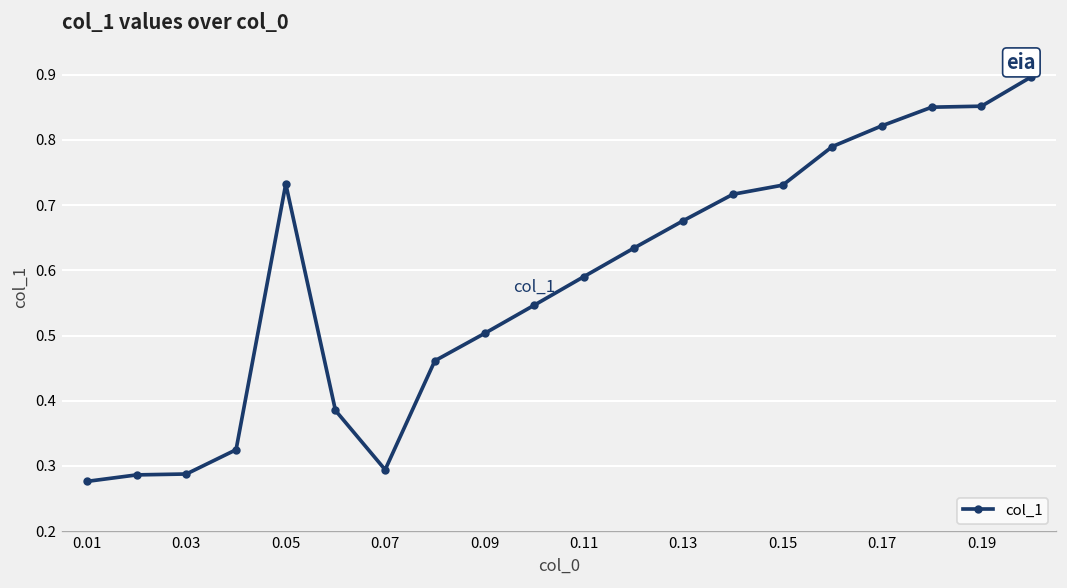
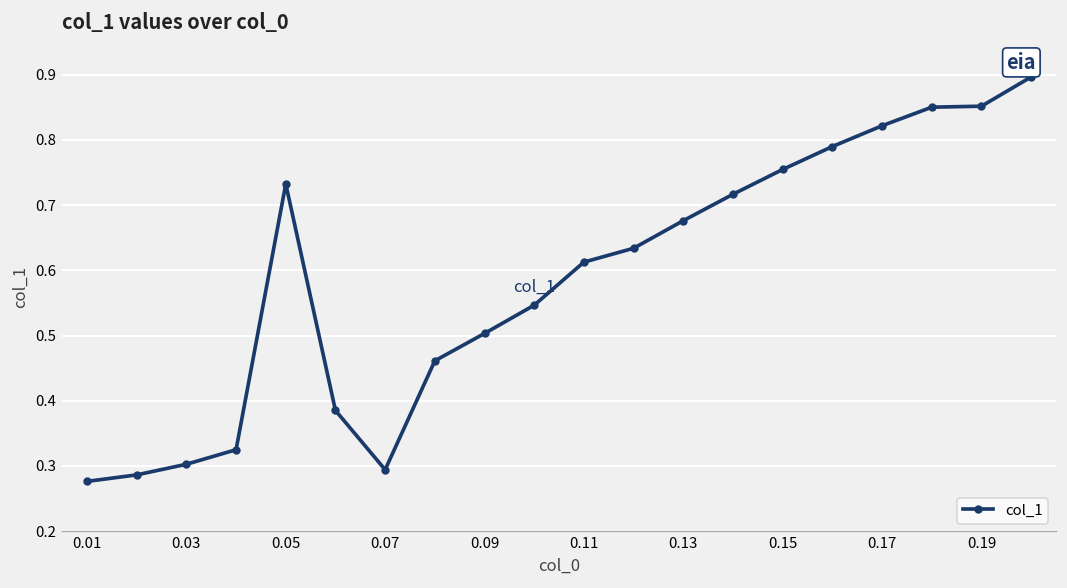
0.03: 0.29 -> 0.30
0.11: 0.59 -> 0.61
0.15: 0.73 -> 0.75
